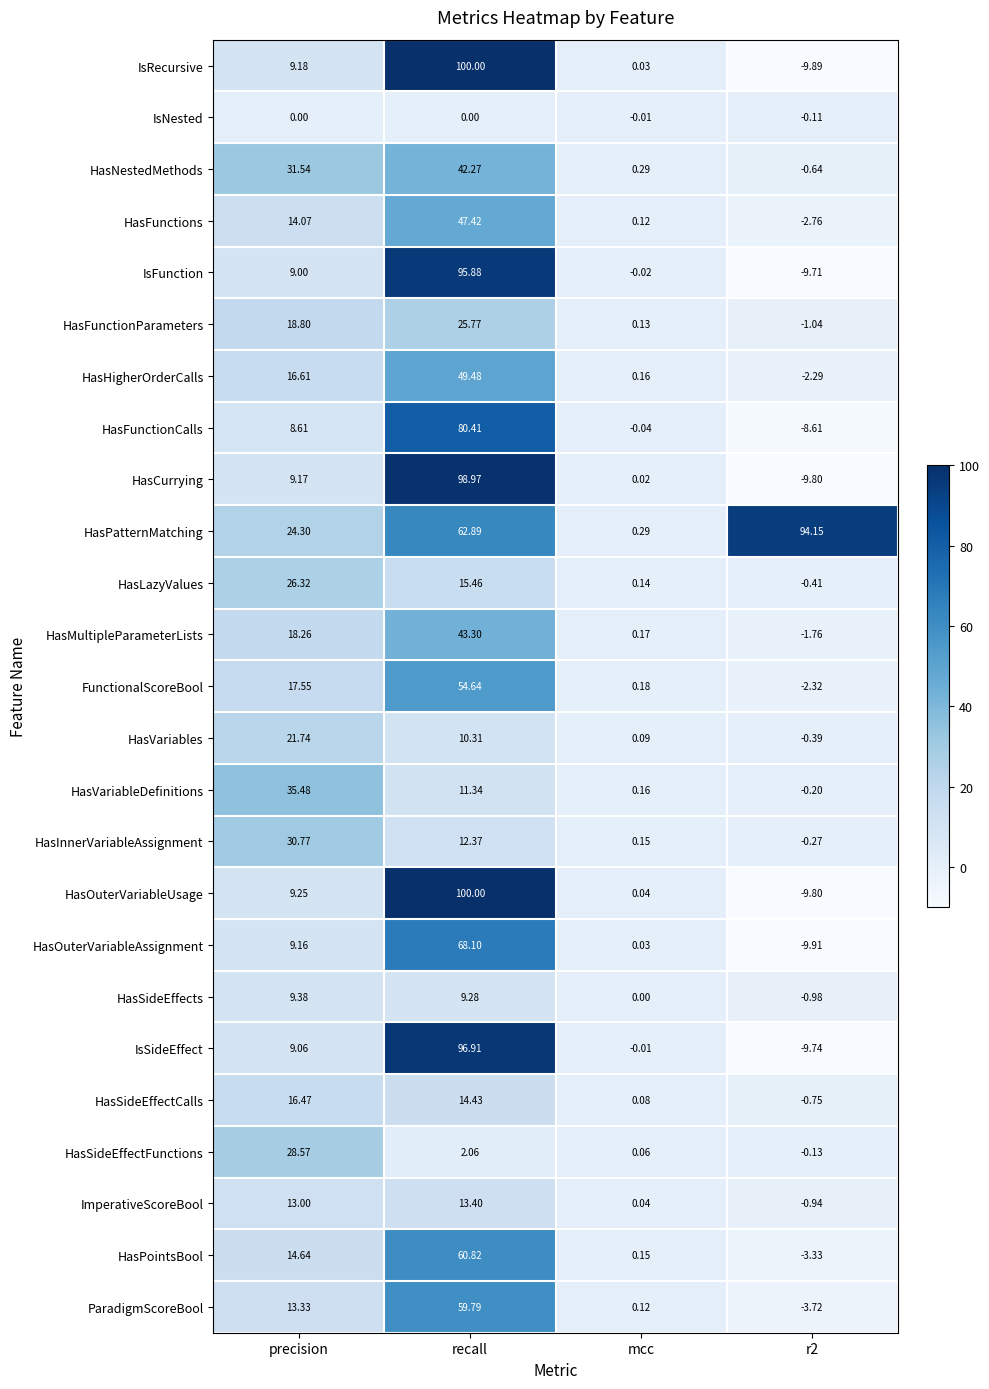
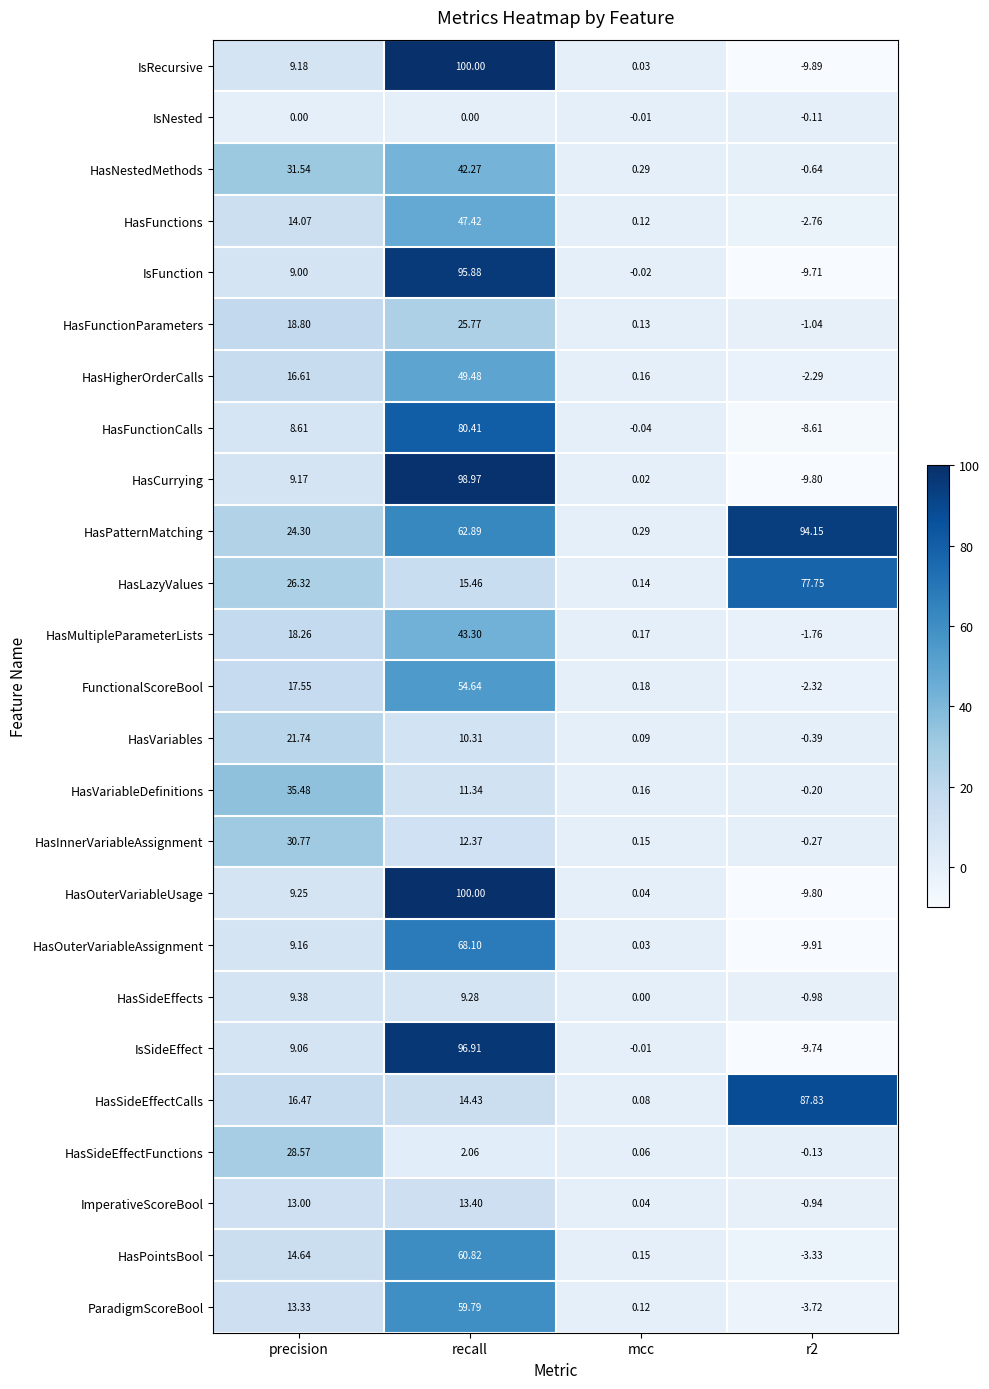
HasLazyValues, r2: -0.41 -> 77.75
HasSideEffectCalls, r2: -0.75 -> 87.83
